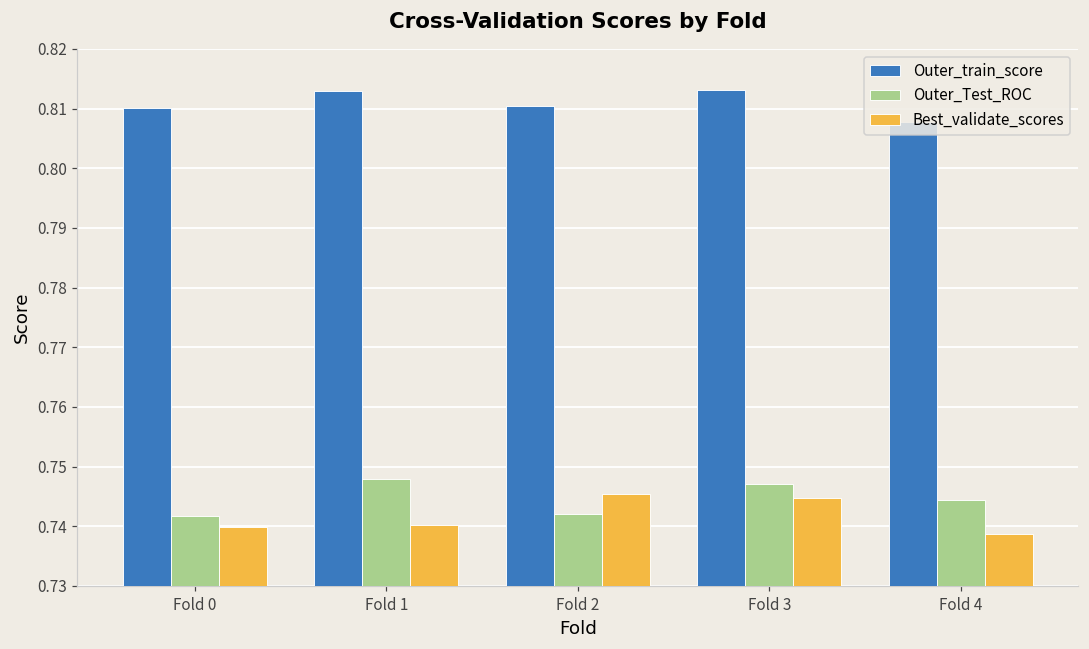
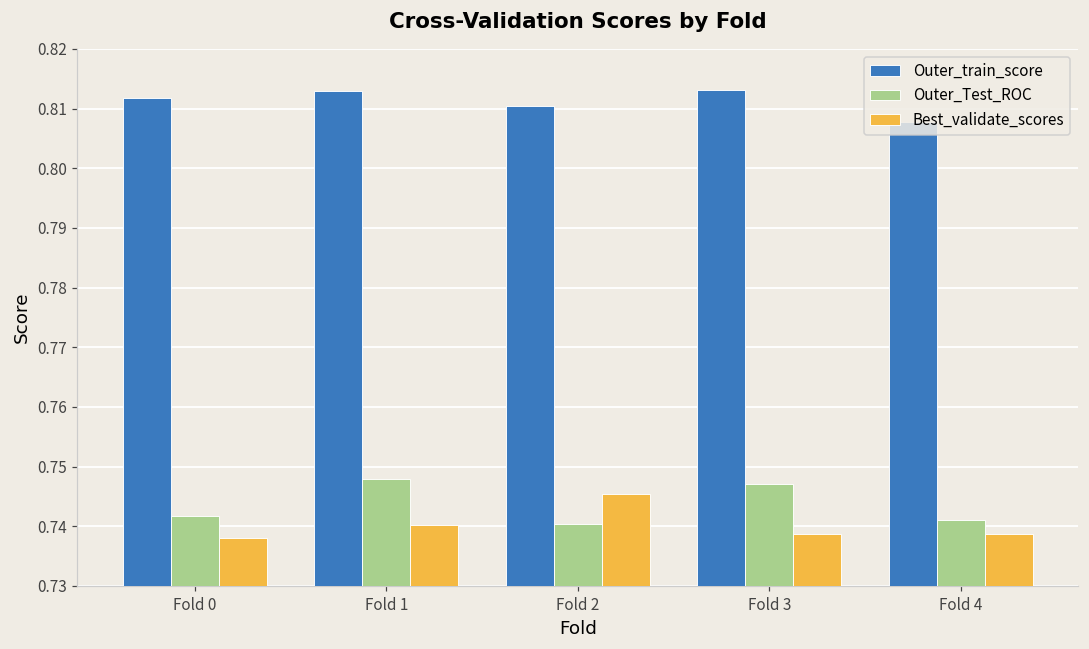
Outer_train_score, Fold 0: 0.810 -> 0.812
Best_validate_scores, Fold 0: 0.740 -> 0.738
Outer_Test_ROC, Fold 2: 0.742 -> 0.740
Best_validate_scores, Fold 3: 0.745 -> 0.739
Outer_Test_ROC, Fold 4: 0.744 -> 0.741
